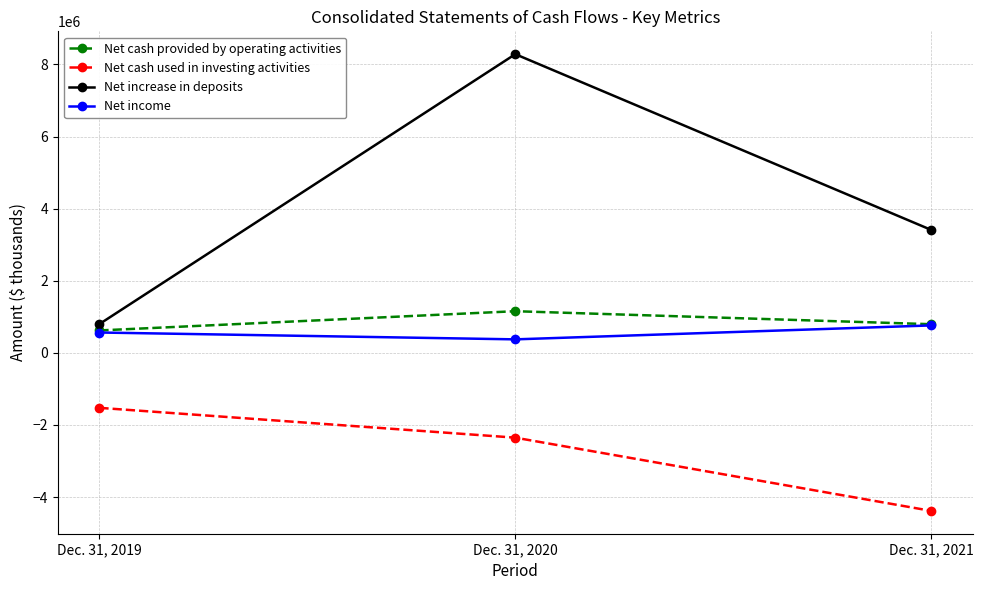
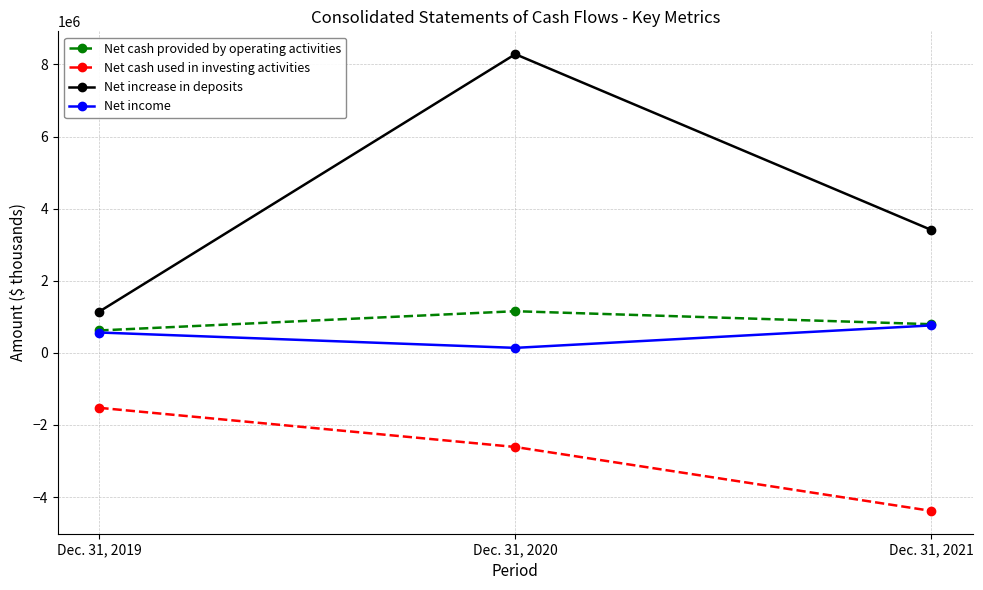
Net increase in deposits, Dec. 31, 2019: 800000 -> 1100000
Net cash used in investing activities, Dec. 31, 2020: -2400000 -> -2600000
Net income, Dec. 31, 2020: 400000 -> 100000
